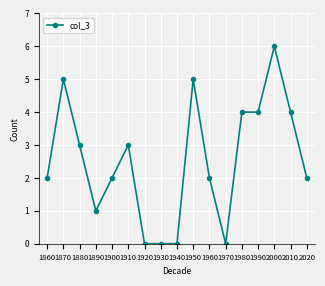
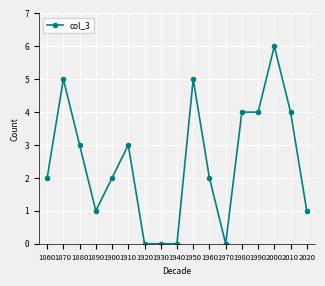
2020: 2 -> 1
